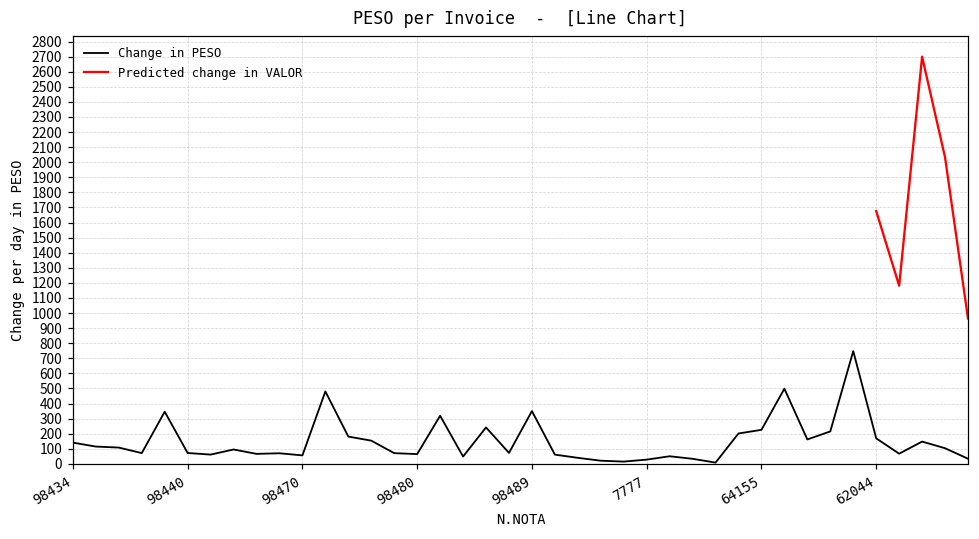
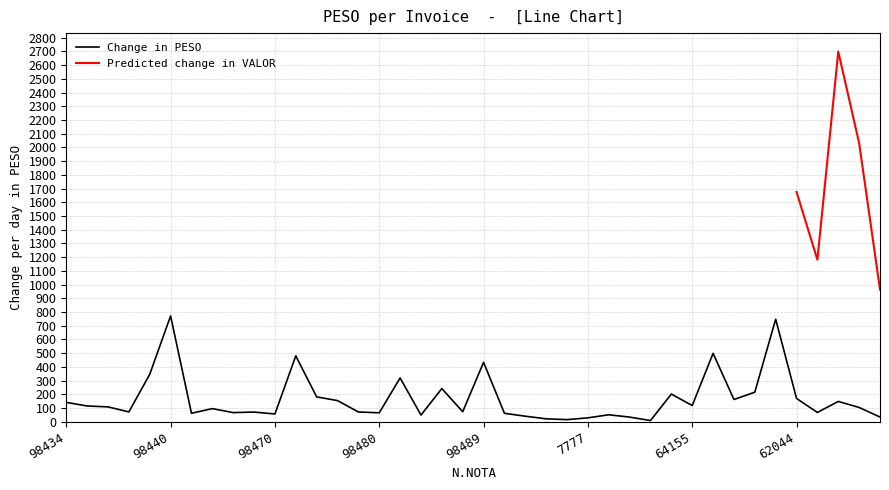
Change in PESO, 98440: 70 -> 770
Change in PESO, 98489: 350 -> 430
Change in PESO, 64155: 230 -> 120
